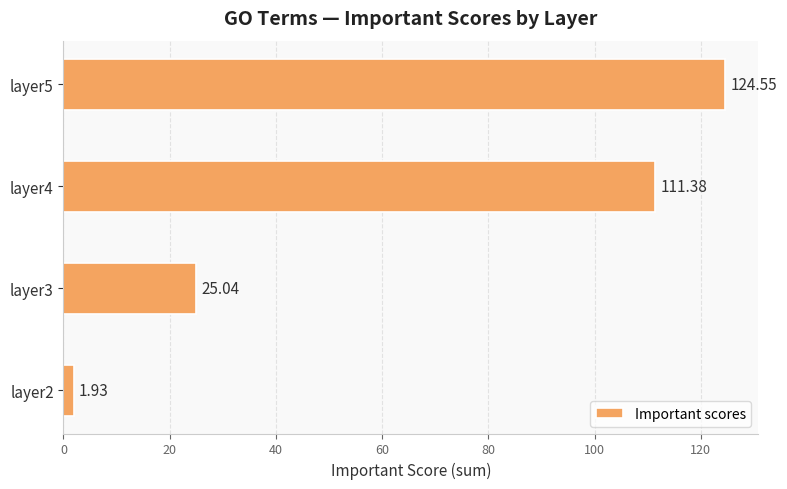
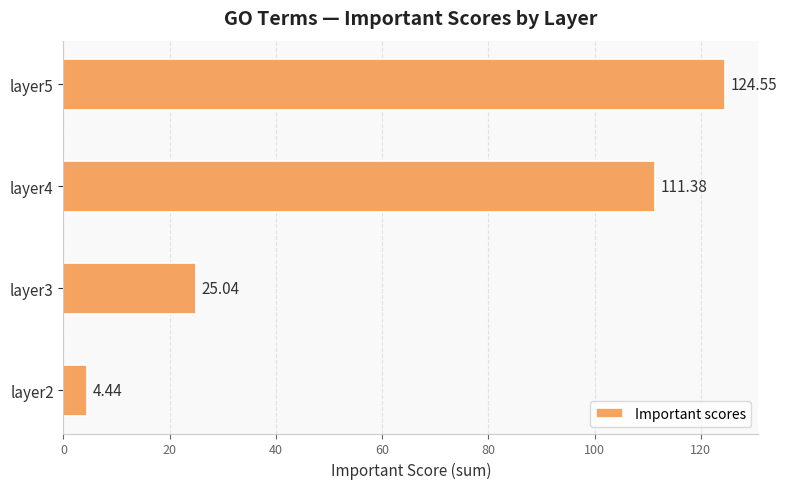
layer2: 1.93 -> 4.44
